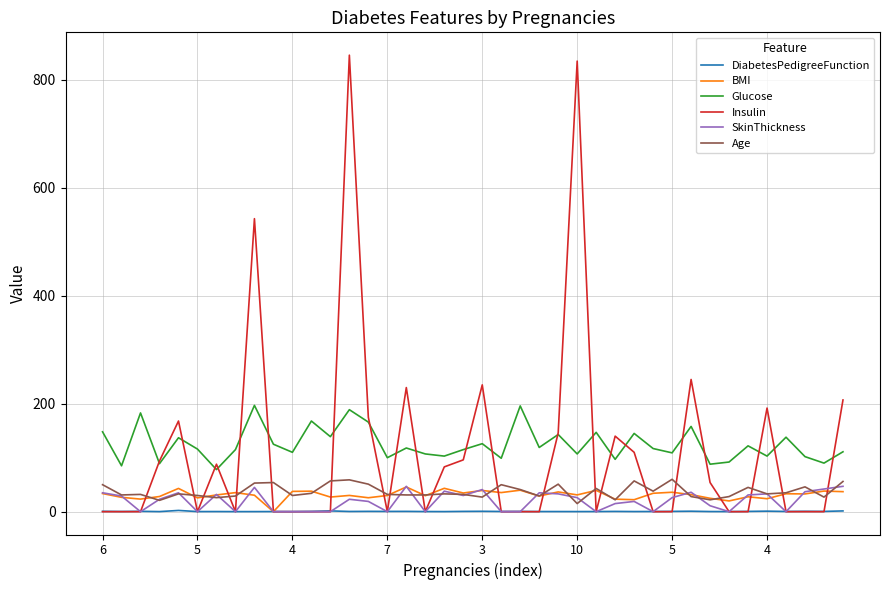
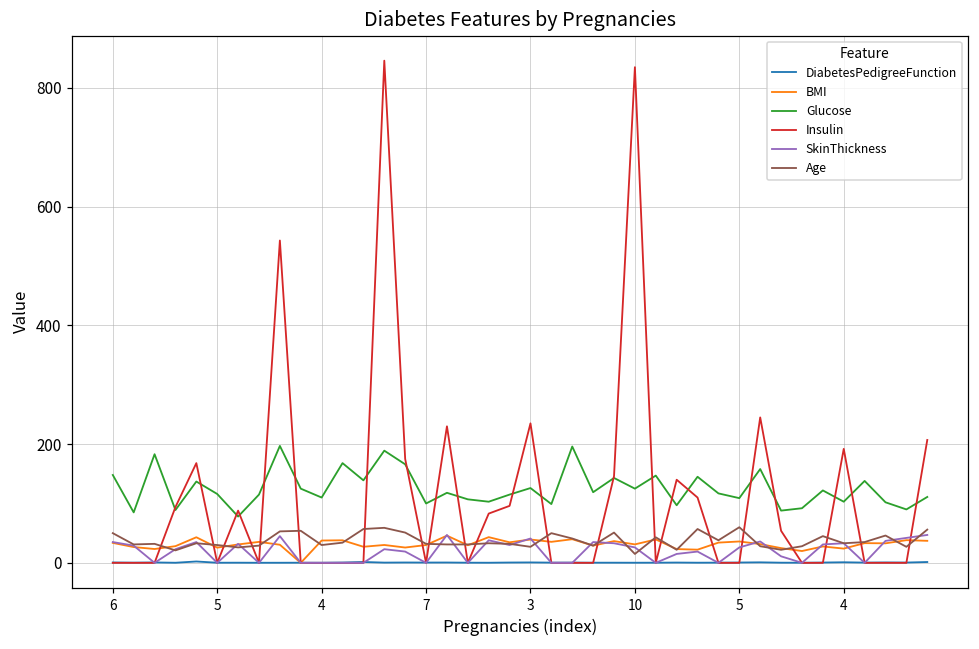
Glucose, 10: 110 -> 130
